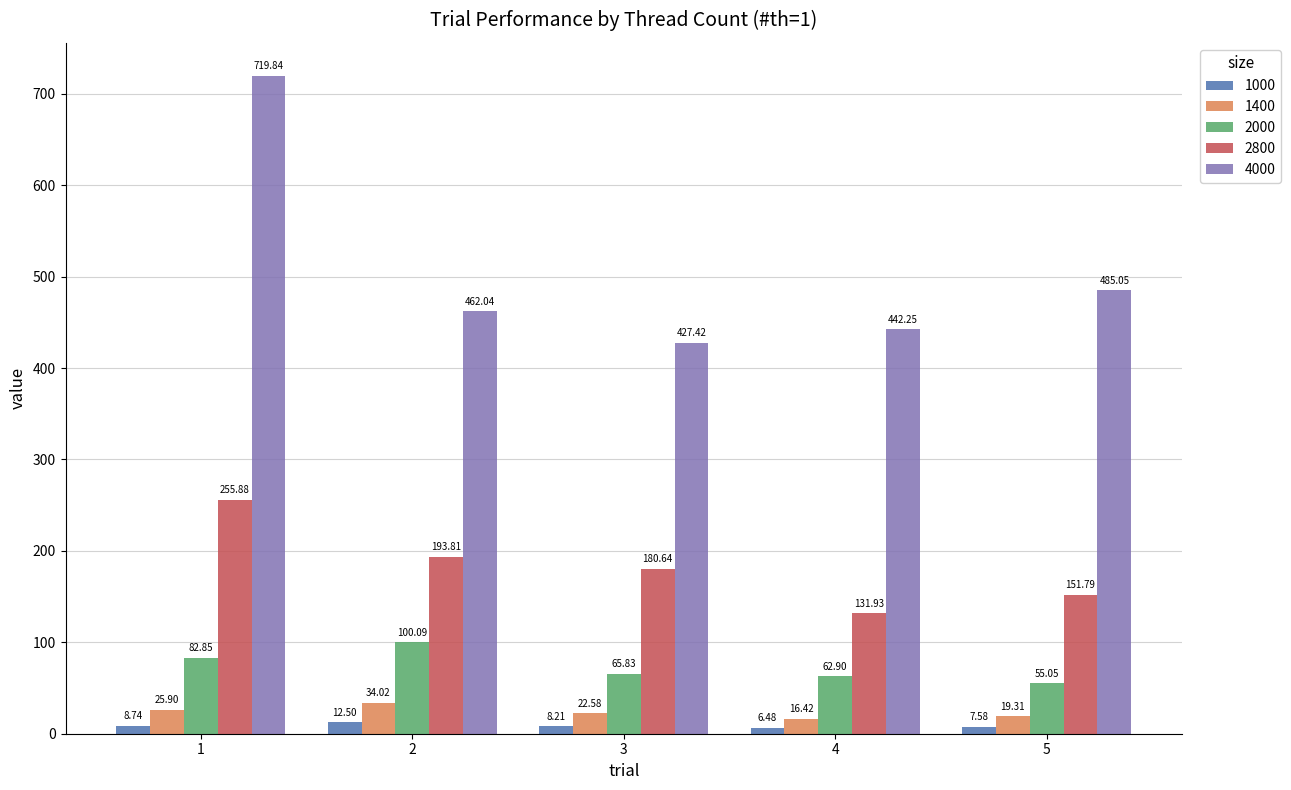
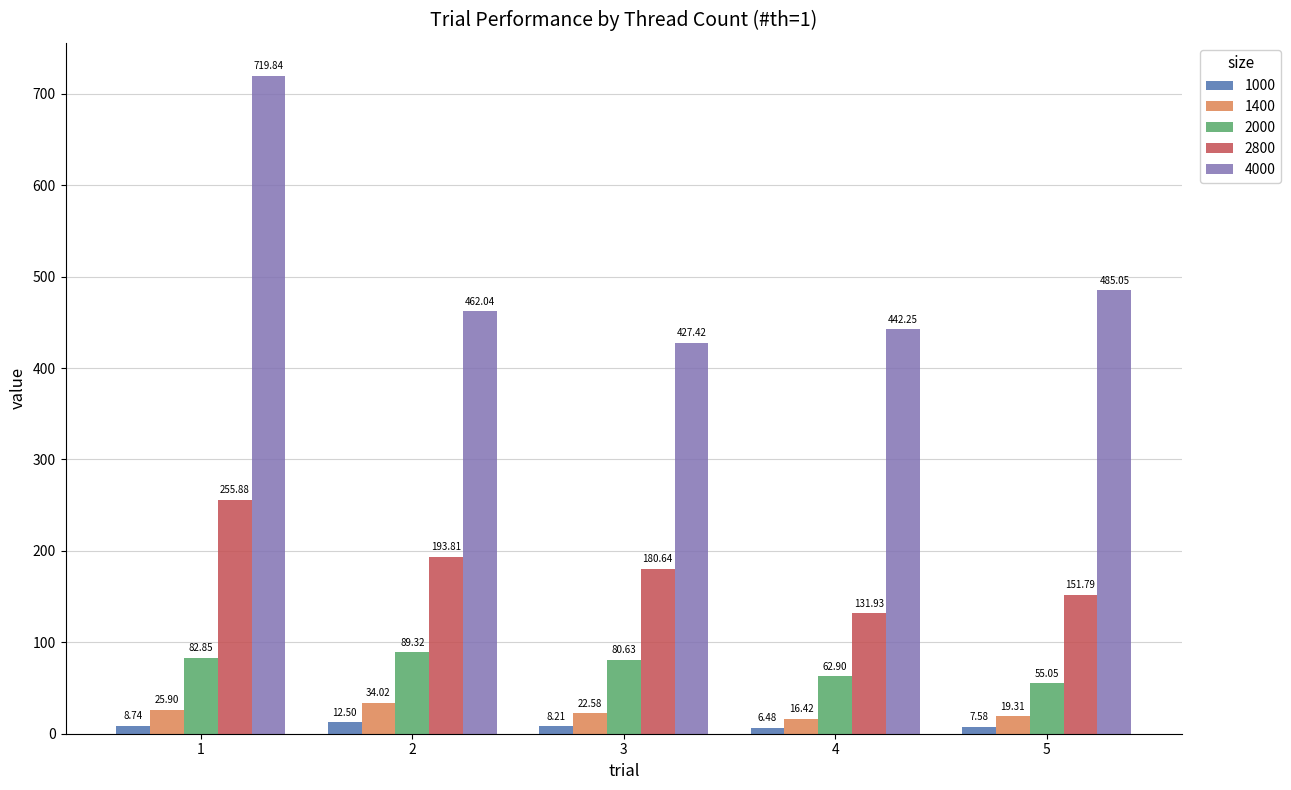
2000, 2: 100.09 -> 89.32
2000, 3: 65.83 -> 80.63
